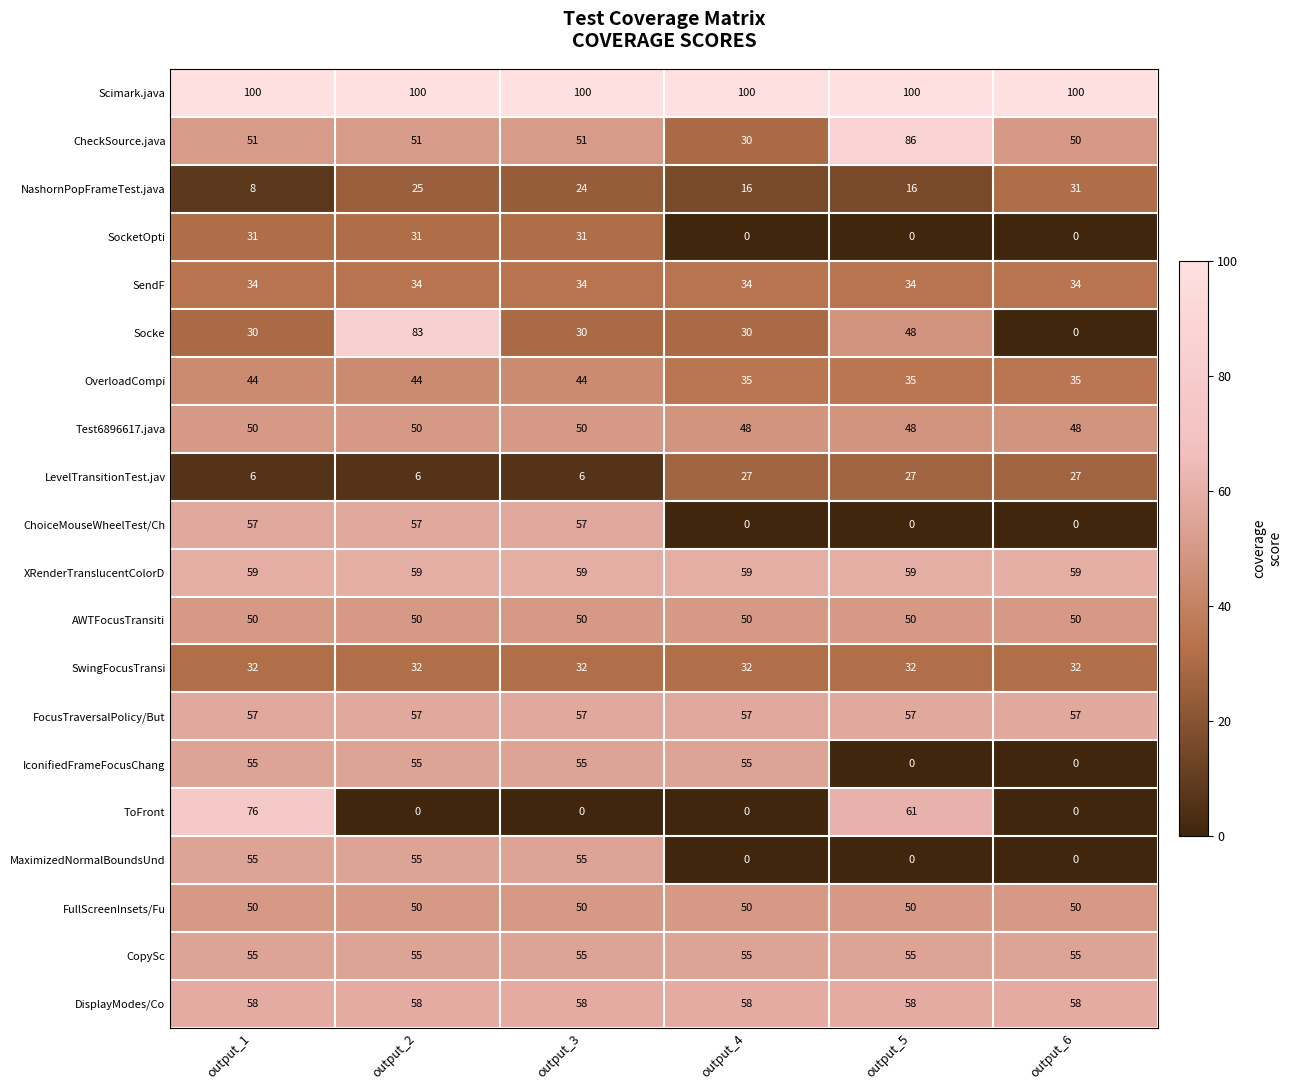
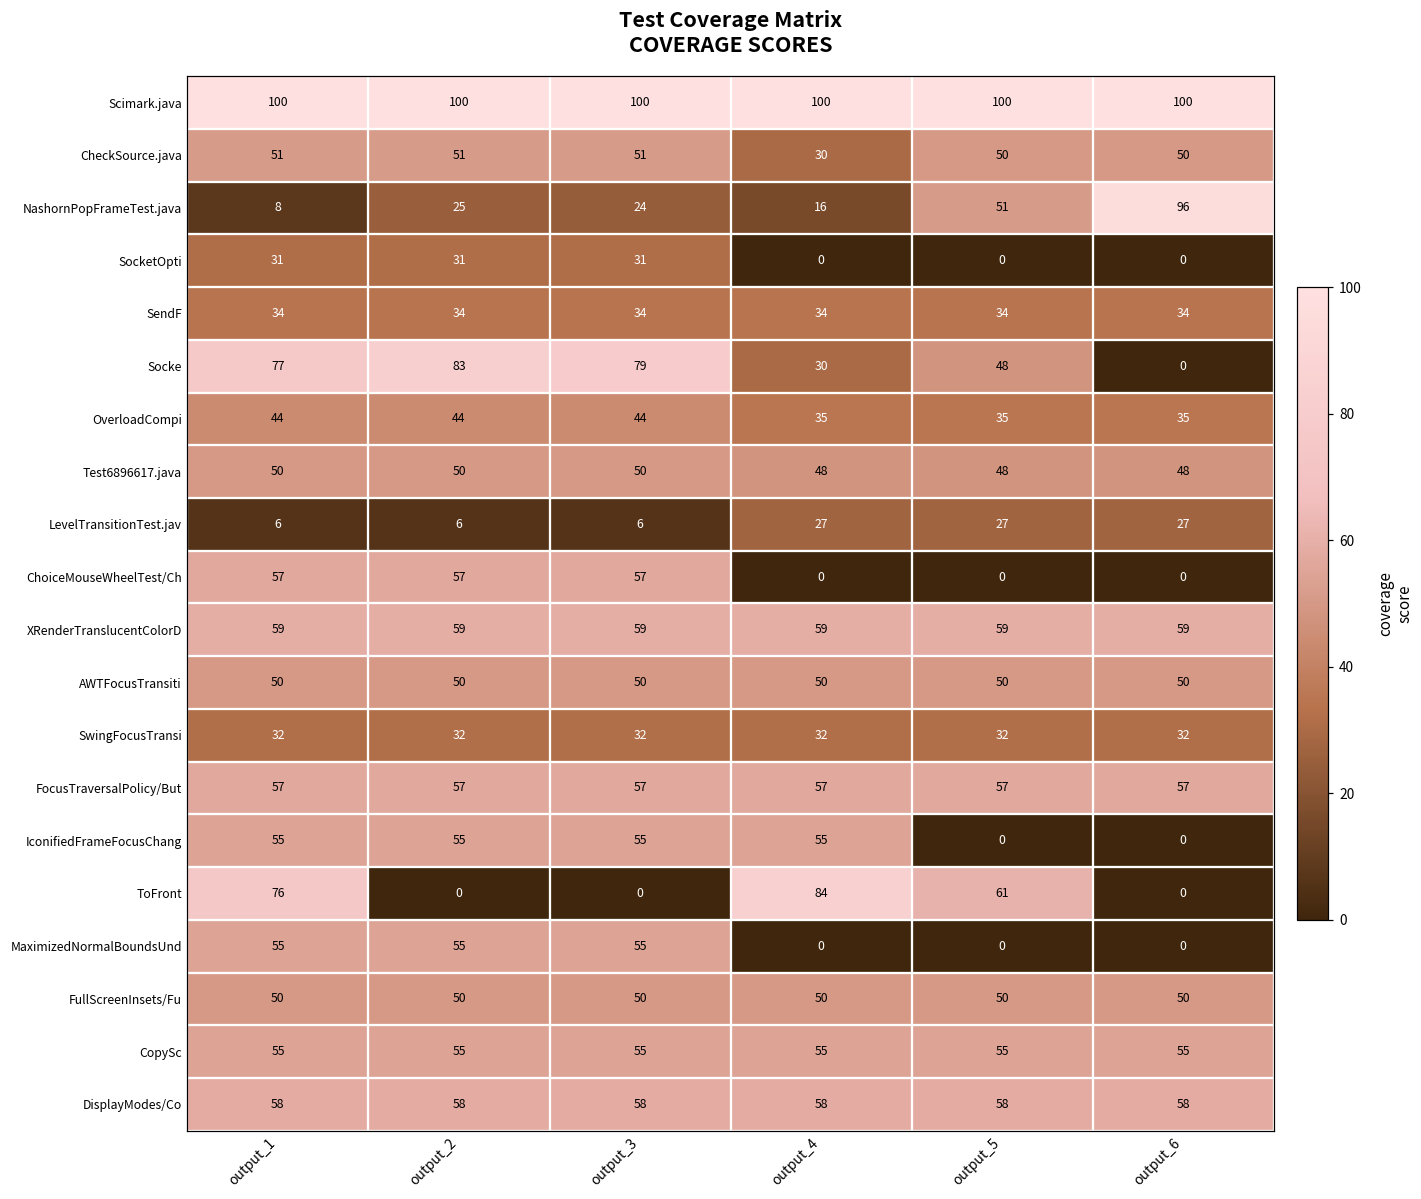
CheckSource.java, output_5: 86 -> 50
NashornPopFrameTest.java, output_5: 16 -> 51
NashornPopFrameTest.java, output_6: 31 -> 96
Socke, output_1: 30 -> 77
Socke, output_3: 30 -> 79
ToFront, output_4: 0 -> 84
